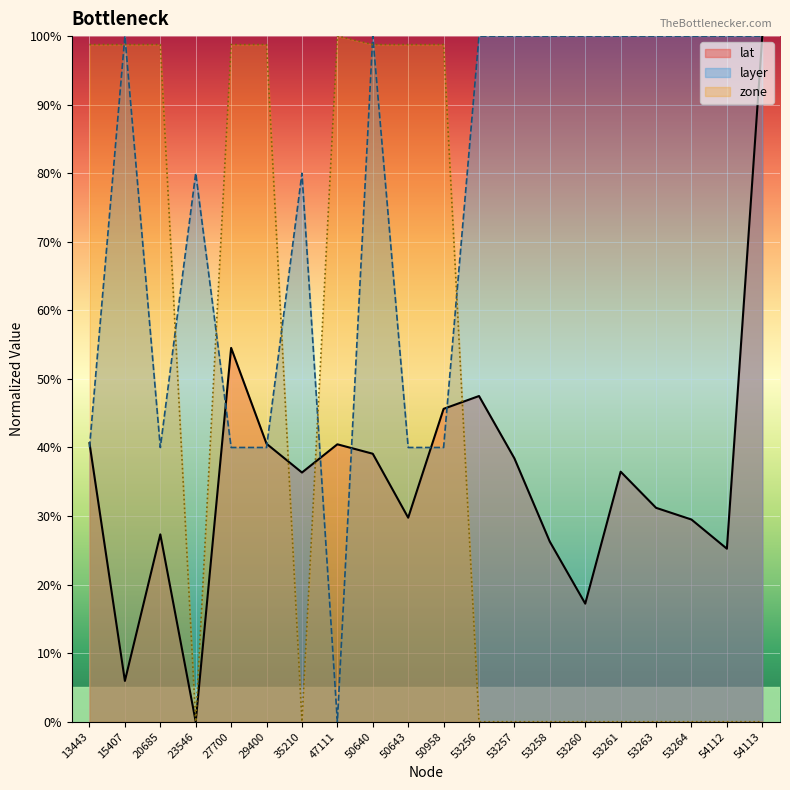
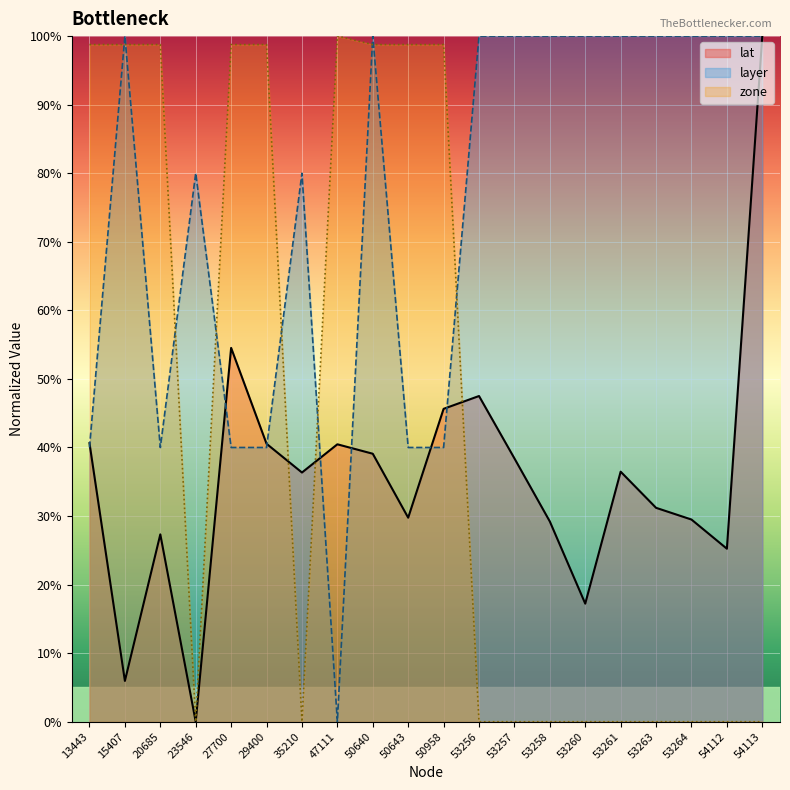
lat, 53258: 26% -> 29%
